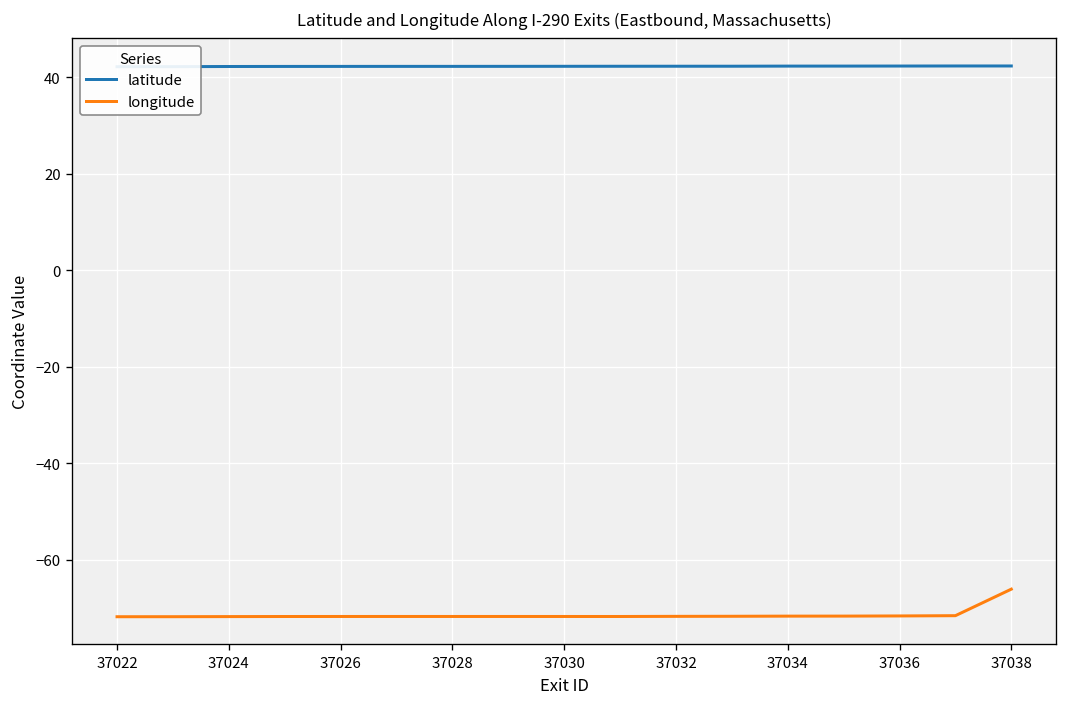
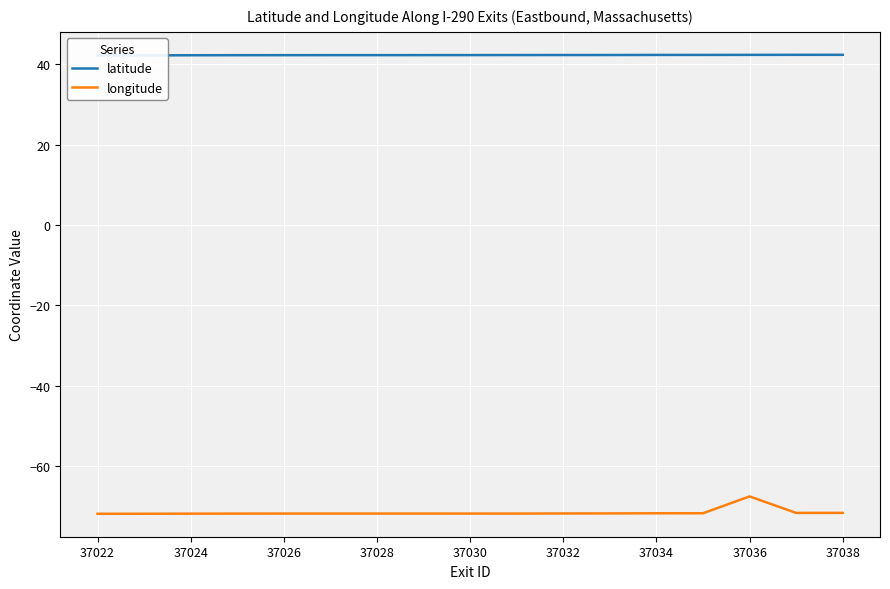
longitude, 37036: -72 -> -68
longitude, 37038: -66 -> -72
